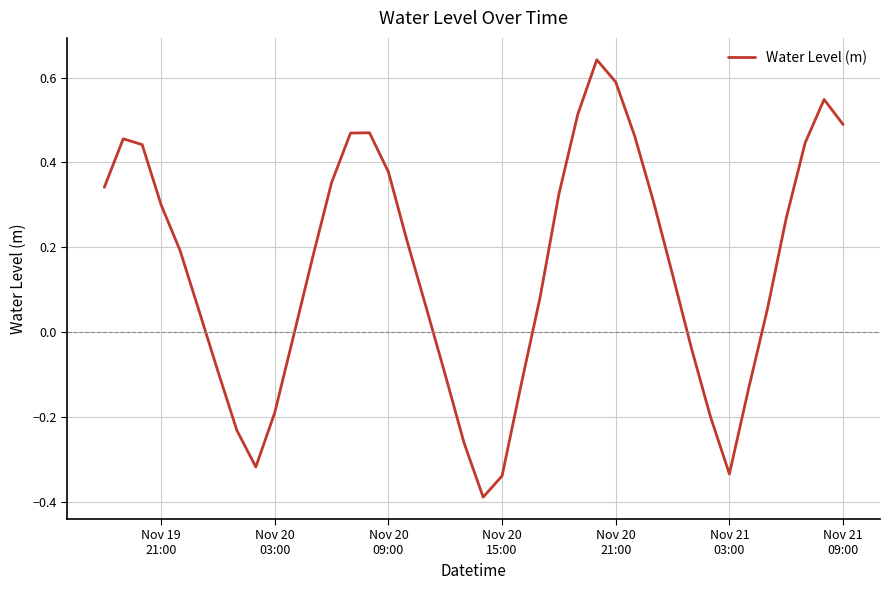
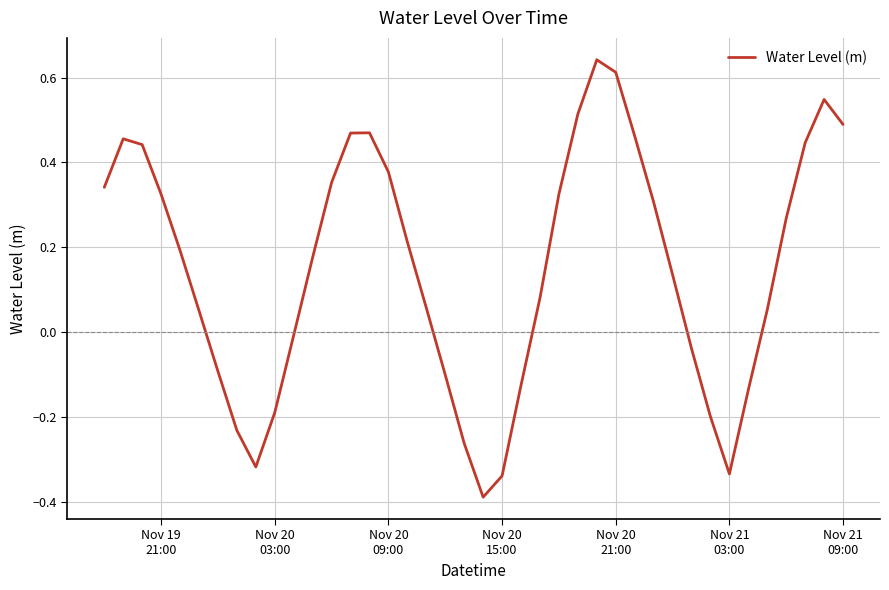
Nov 19 21:00: 0.30 -> 0.32
Nov 20 21:00: 0.59 -> 0.61
